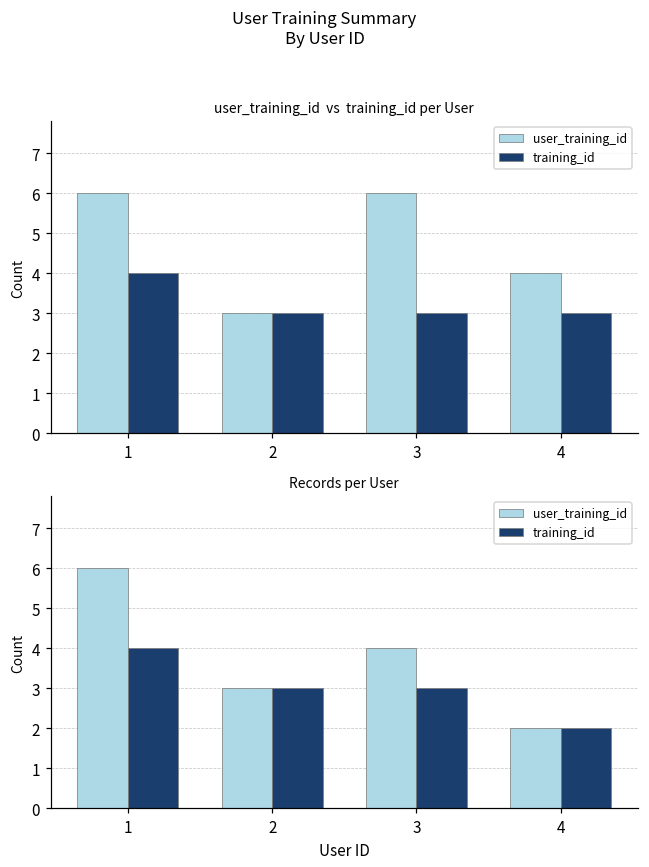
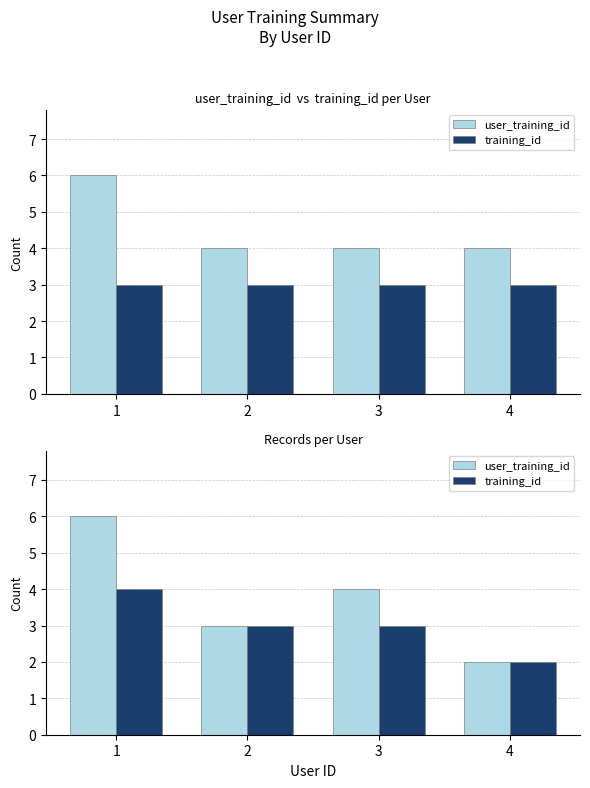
user_training_id vs training_id per User, training_id, 1: 4 -> 3
user_training_id vs training_id per User, user_training_id, 2: 3 -> 4
user_training_id vs training_id per User, user_training_id, 3: 6 -> 4
